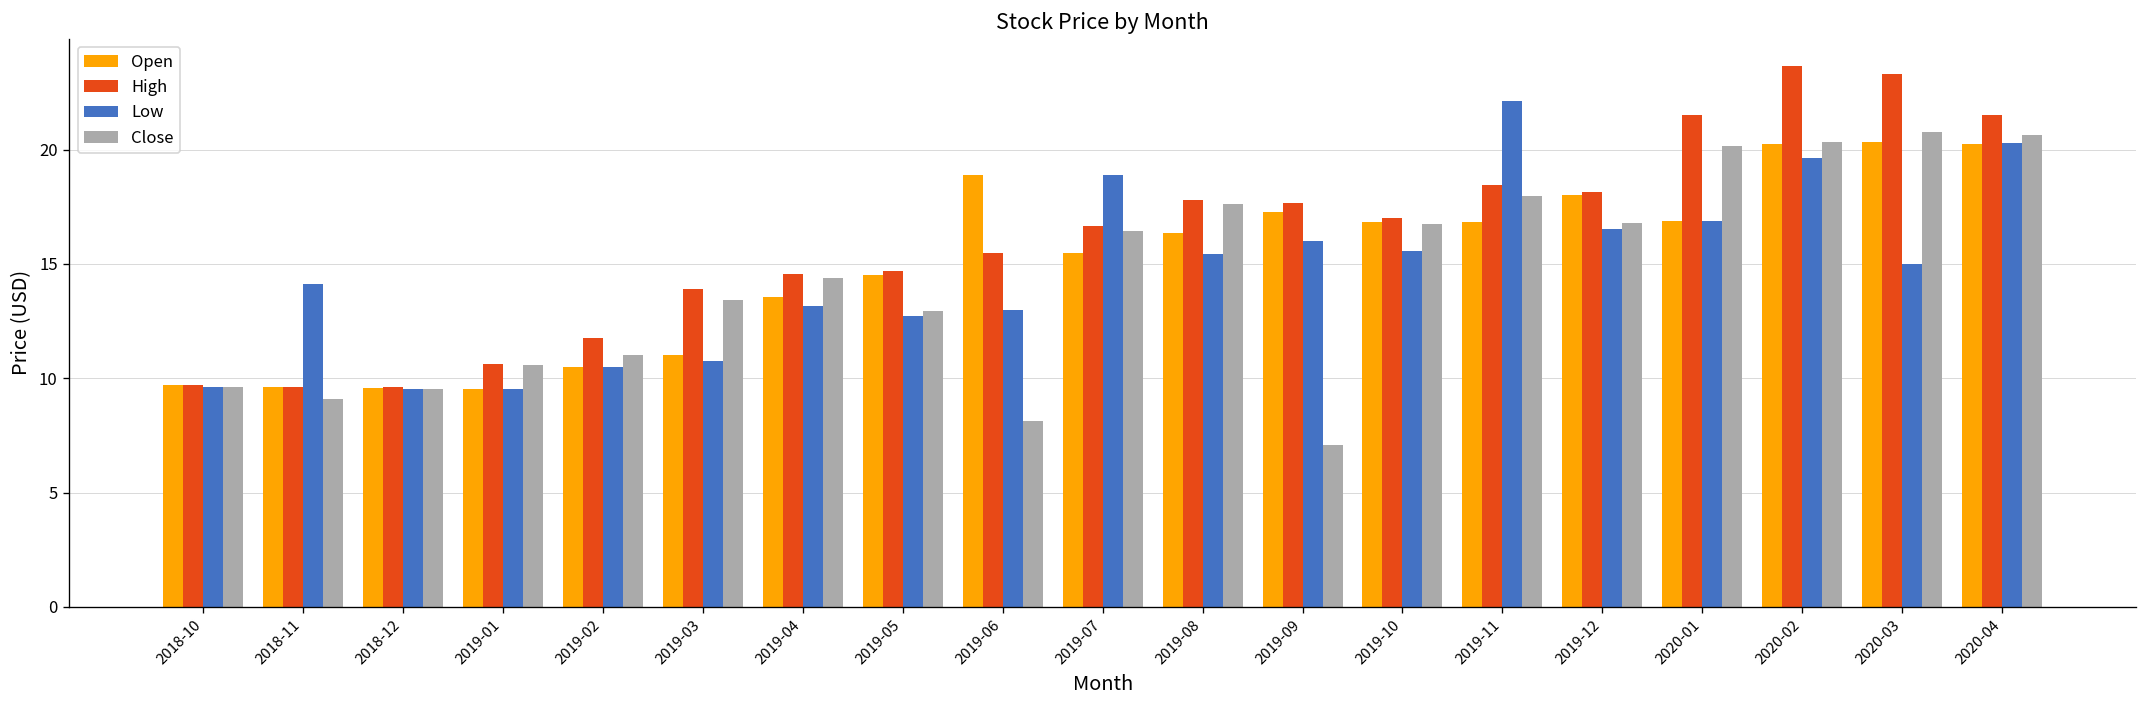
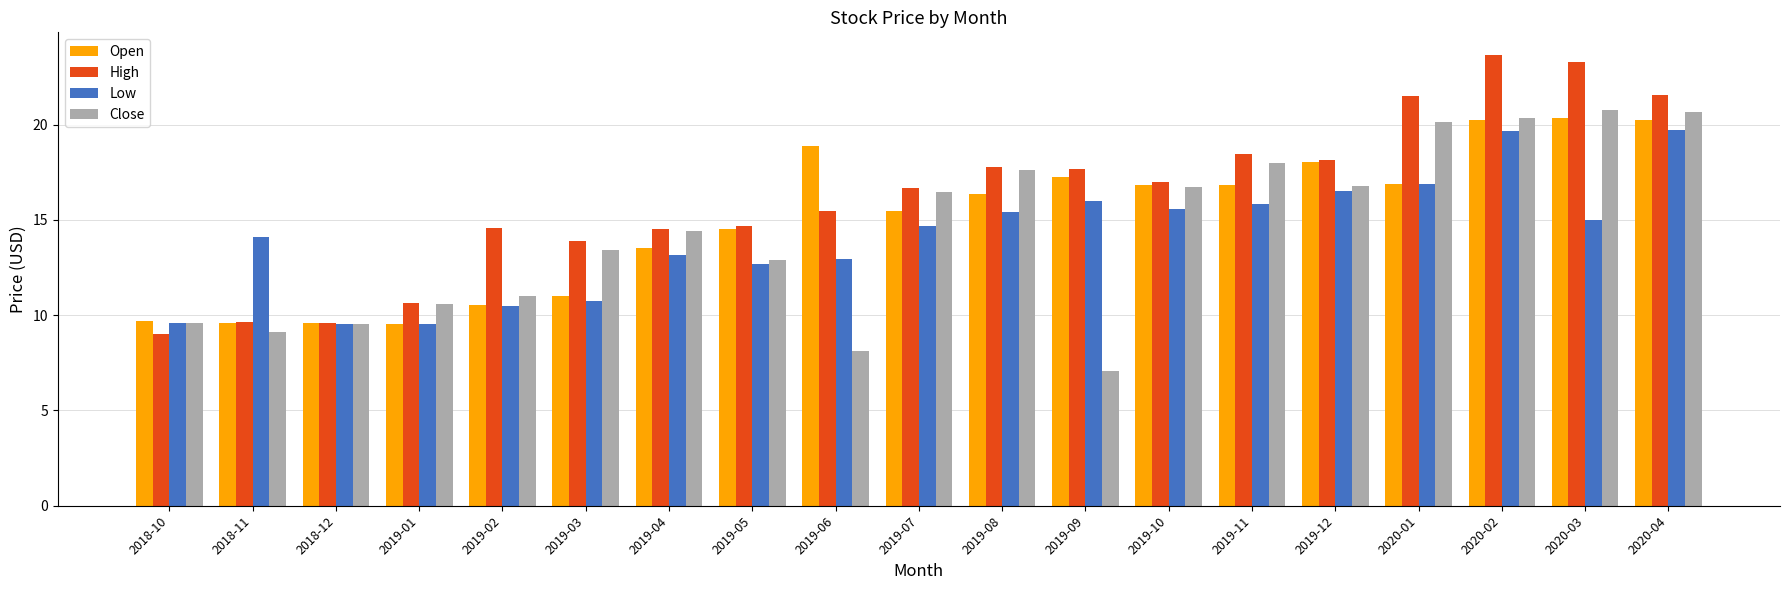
High, 2018-10: 9.7 -> 9.0
High, 2019-02: 11.8 -> 14.6
Low, 2019-07: 18.9 -> 14.7
Low, 2019-11: 22.1 -> 15.8
Low, 2020-04: 20.3 -> 19.7
